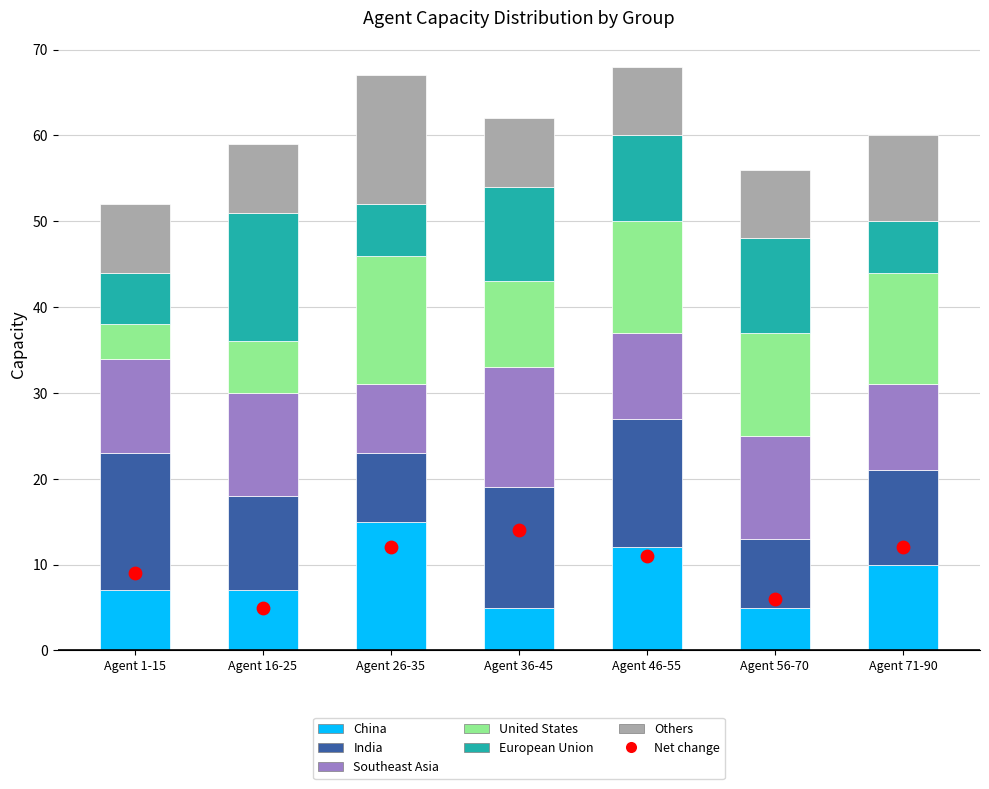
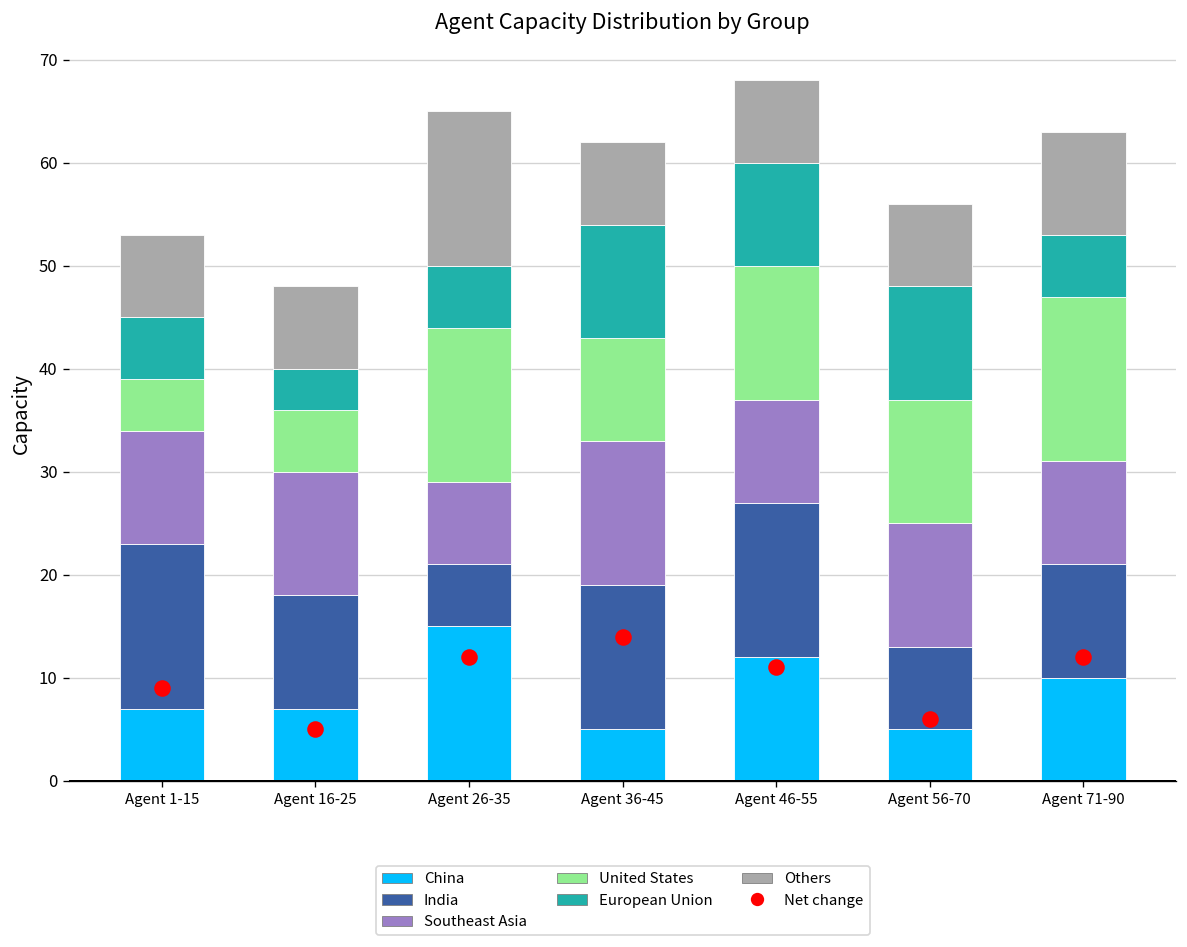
United States, Agent 1-15: 4 -> 5
European Union, Agent 16-25: 15 -> 4
India, Agent 26-35: 8 -> 6
United States, Agent 71-90: 13 -> 16
